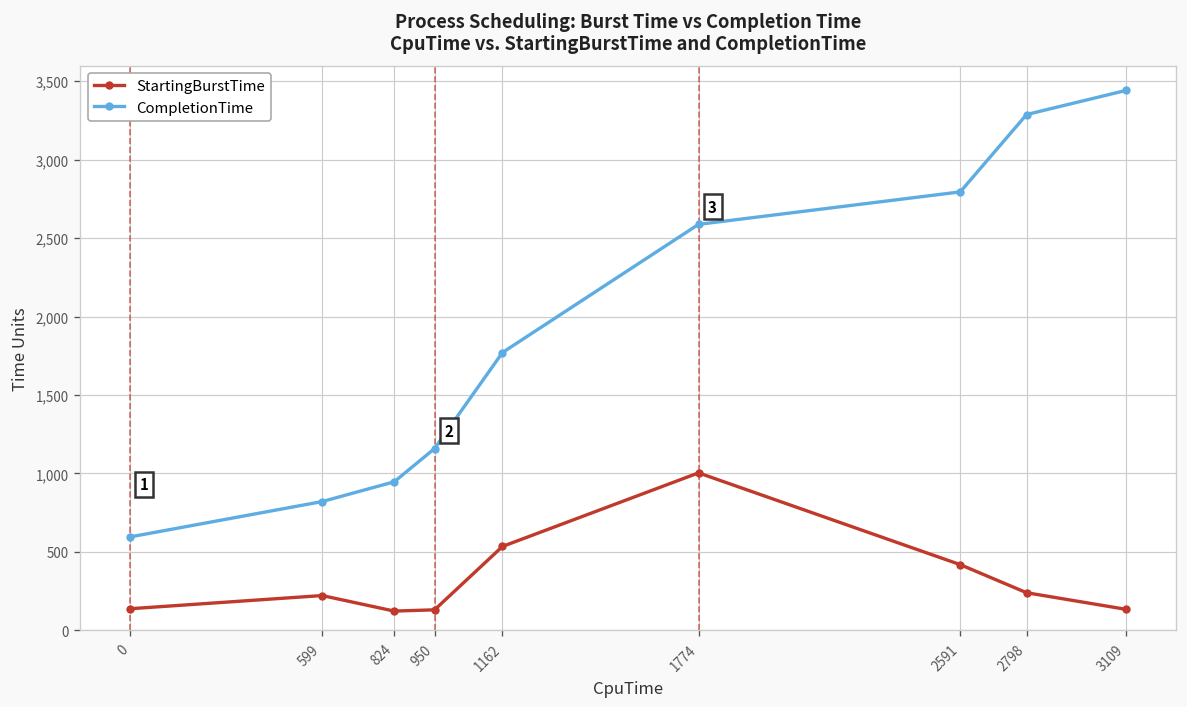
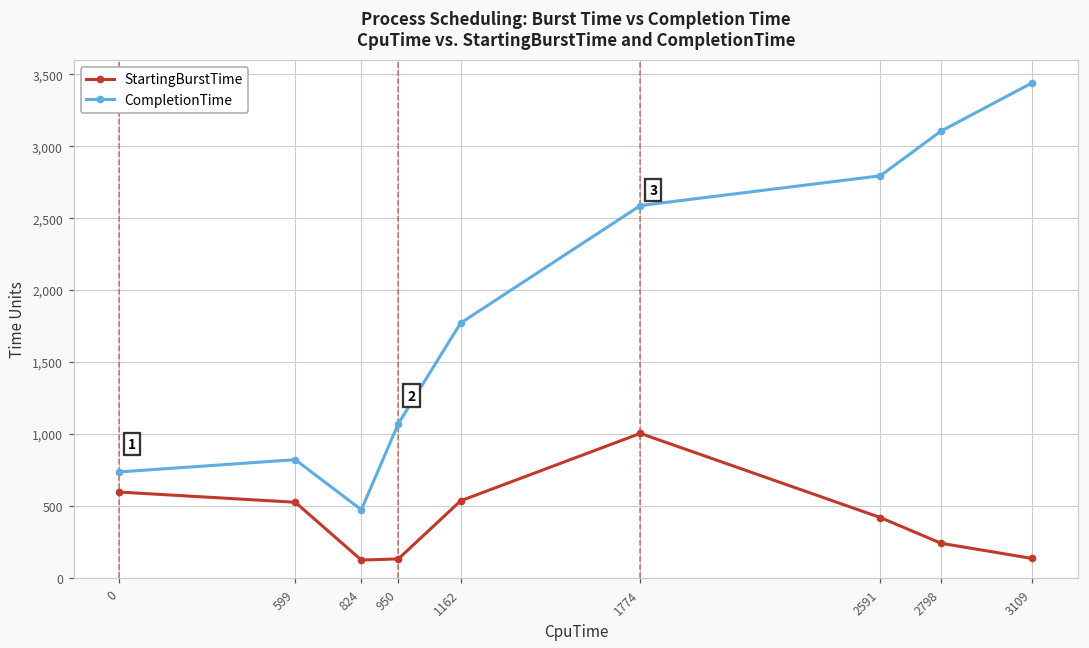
StartingBurstTime, 0: 140 -> 600
CompletionTime, 0: 600 -> 740
StartingBurstTime, 599: 220 -> 530
CompletionTime, 824: 950 -> 470
CompletionTime, 950: 1,160 -> 1,070
CompletionTime, 2798: 3,290 -> 3,110
